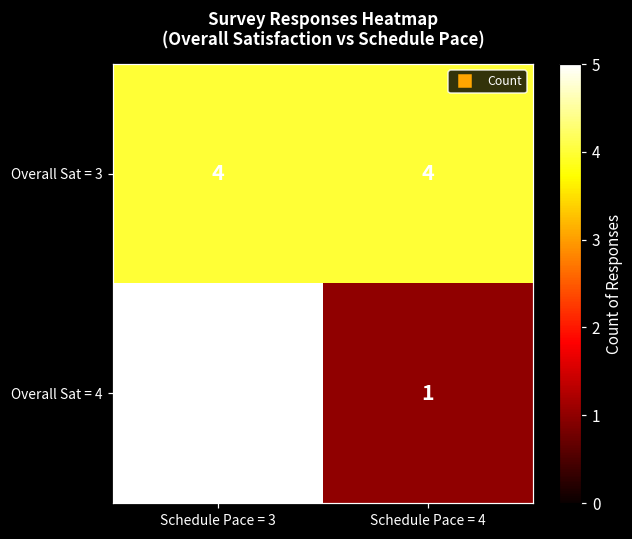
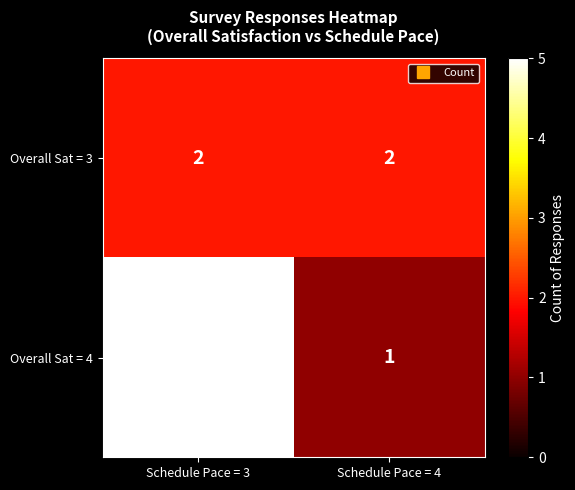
Overall Sat = 3, Schedule Pace = 3: 4 -> 2
Overall Sat = 3, Schedule Pace = 4: 4 -> 2
